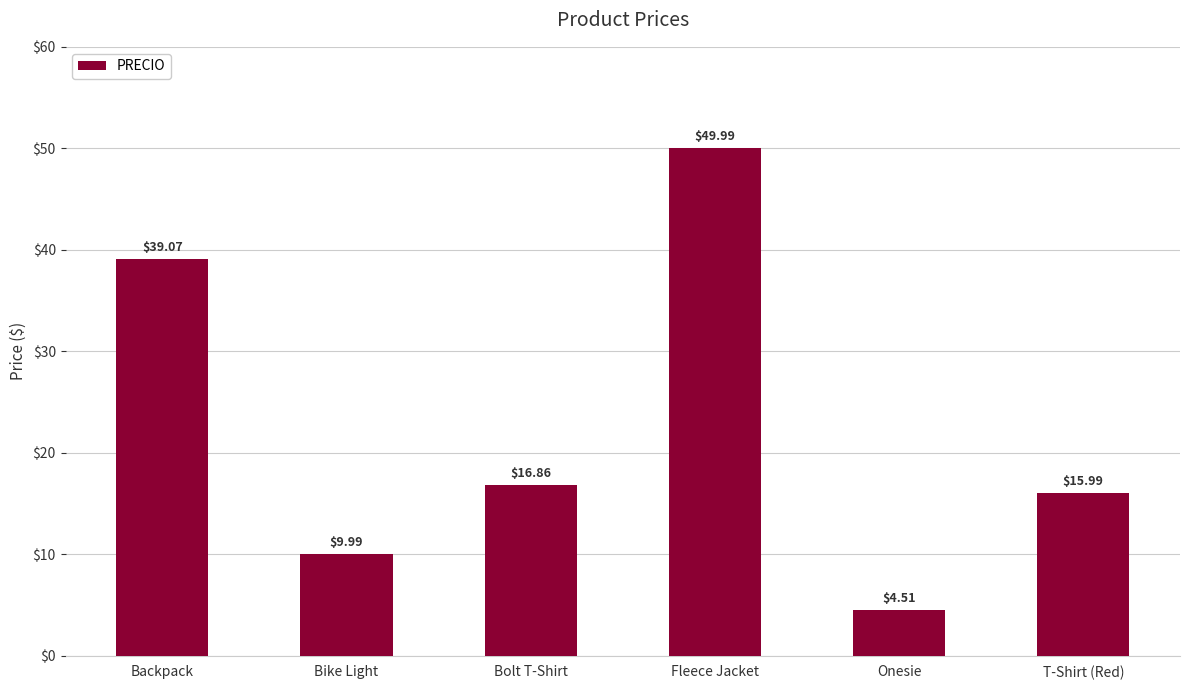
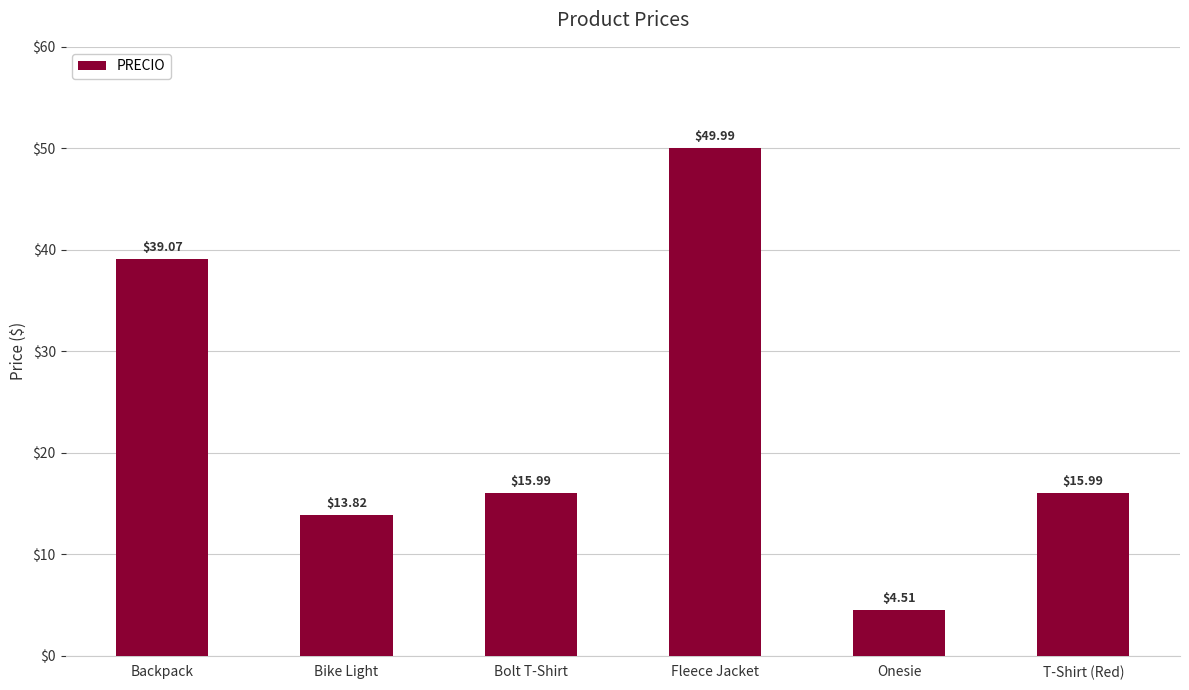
Bike Light: $9.99 -> $13.82
Bolt T-Shirt: $16.86 -> $15.99
